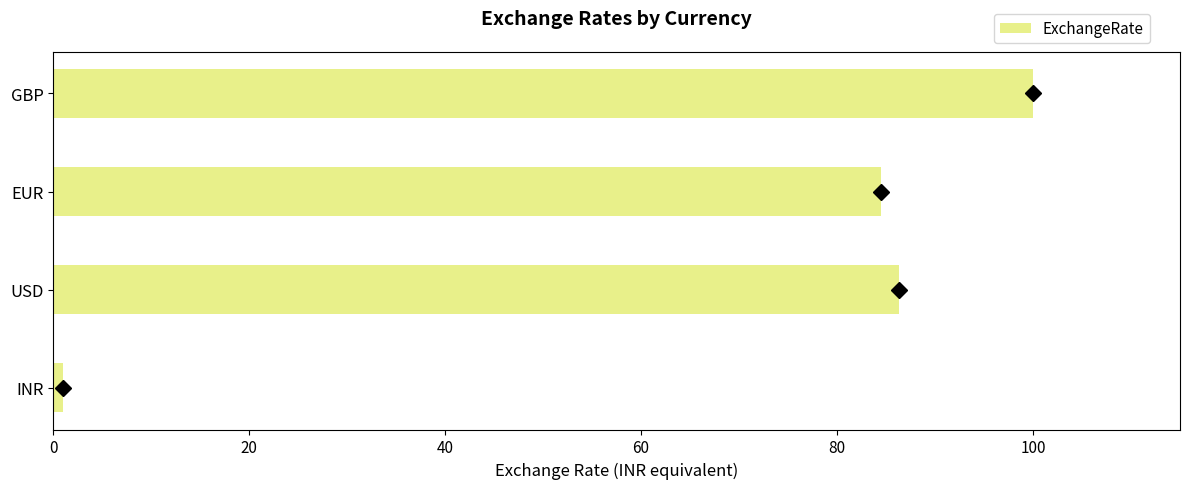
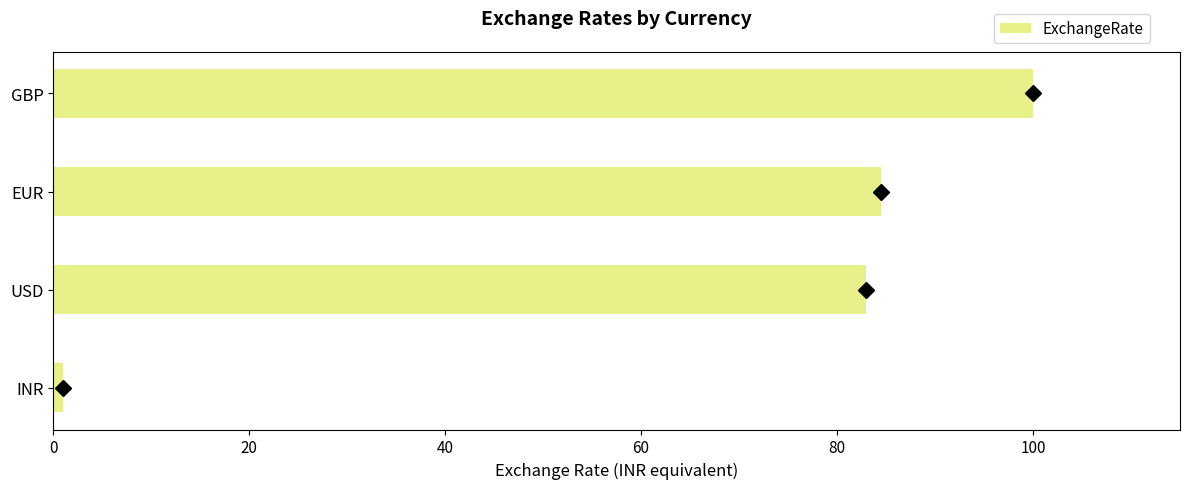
ExchangeRate, USD: 86 -> 83
